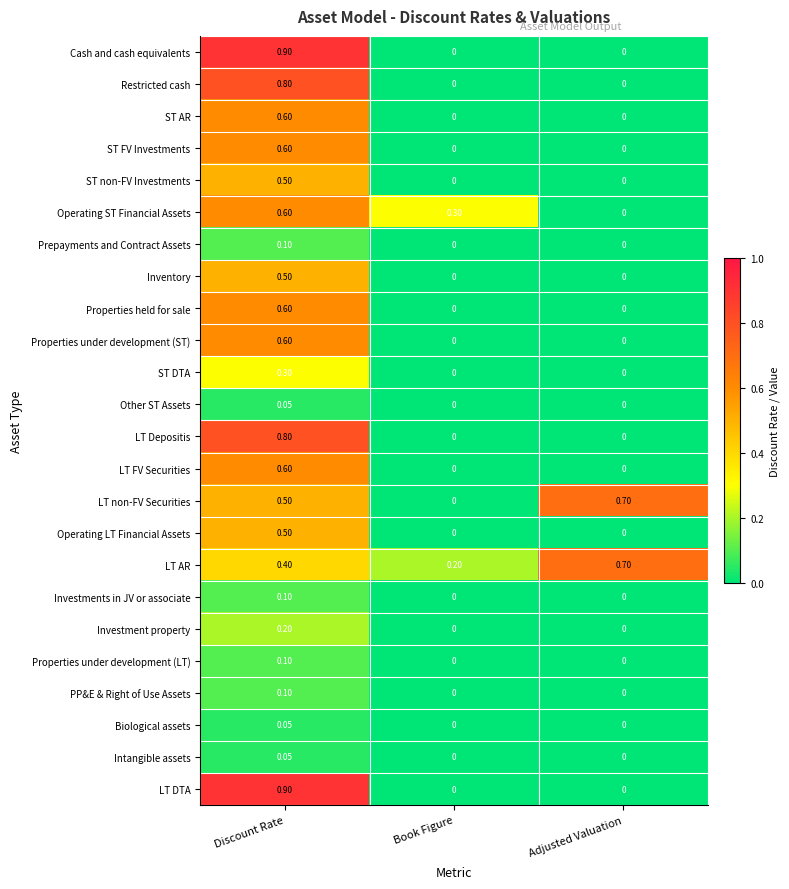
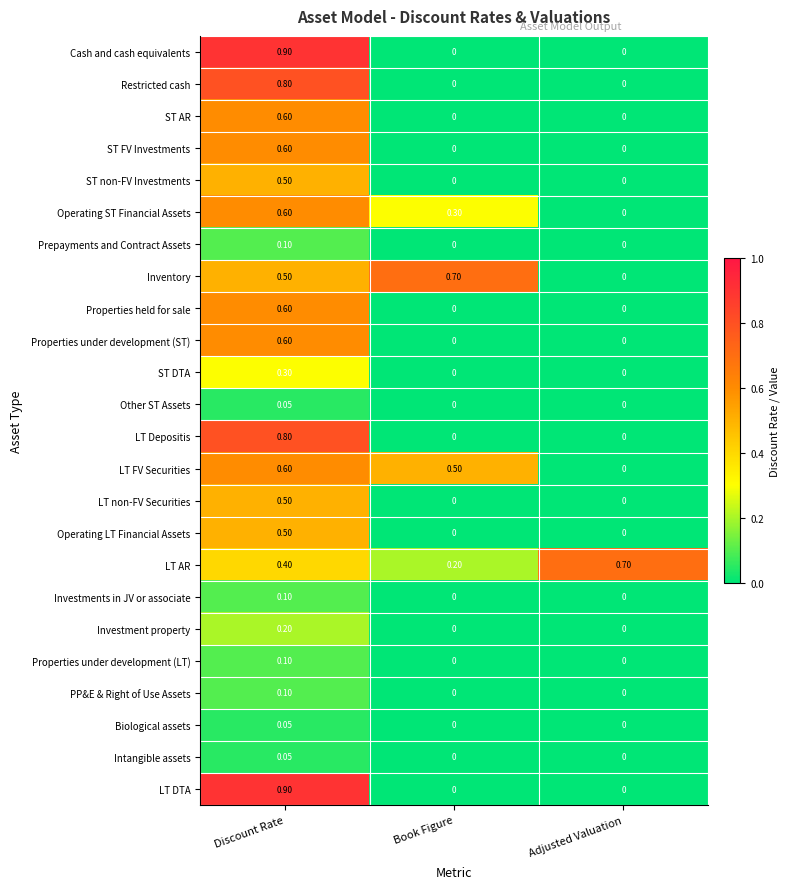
Inventory, Book Figure: 0 -> 0.70
LT FV Securities, Book Figure: 0 -> 0.50
LT non-FV Securities, Adjusted Valuation: 0.70 -> 0
